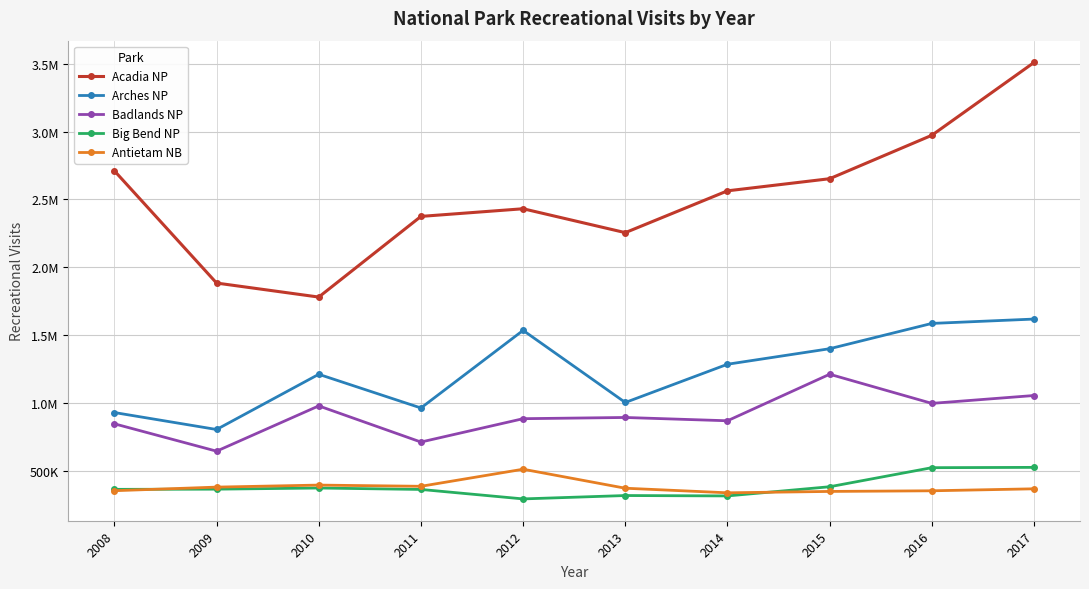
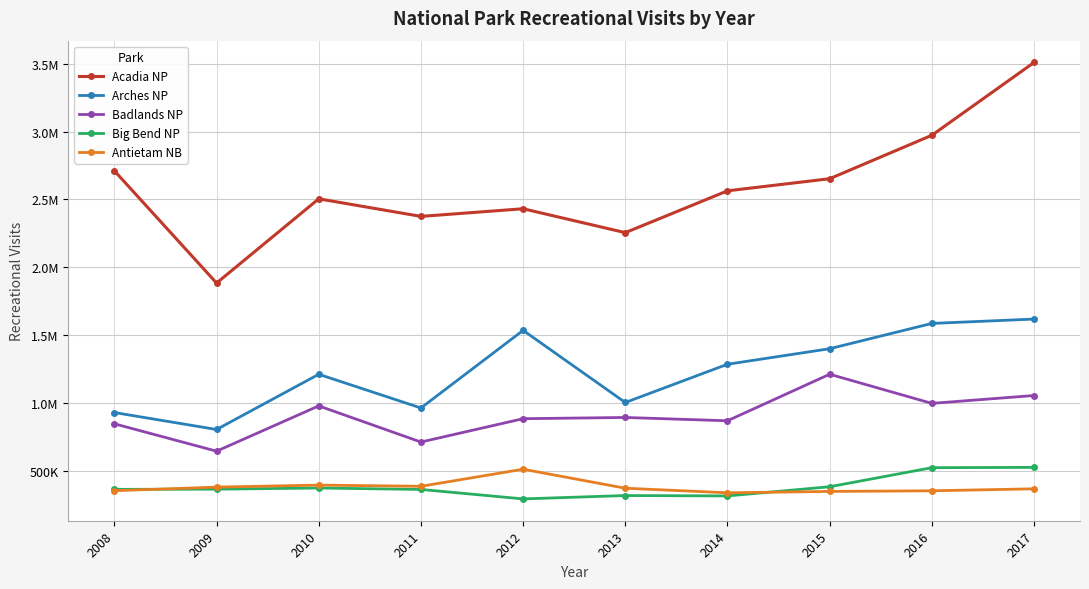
Acadia NP, 2010: 1780000 -> 2500000
